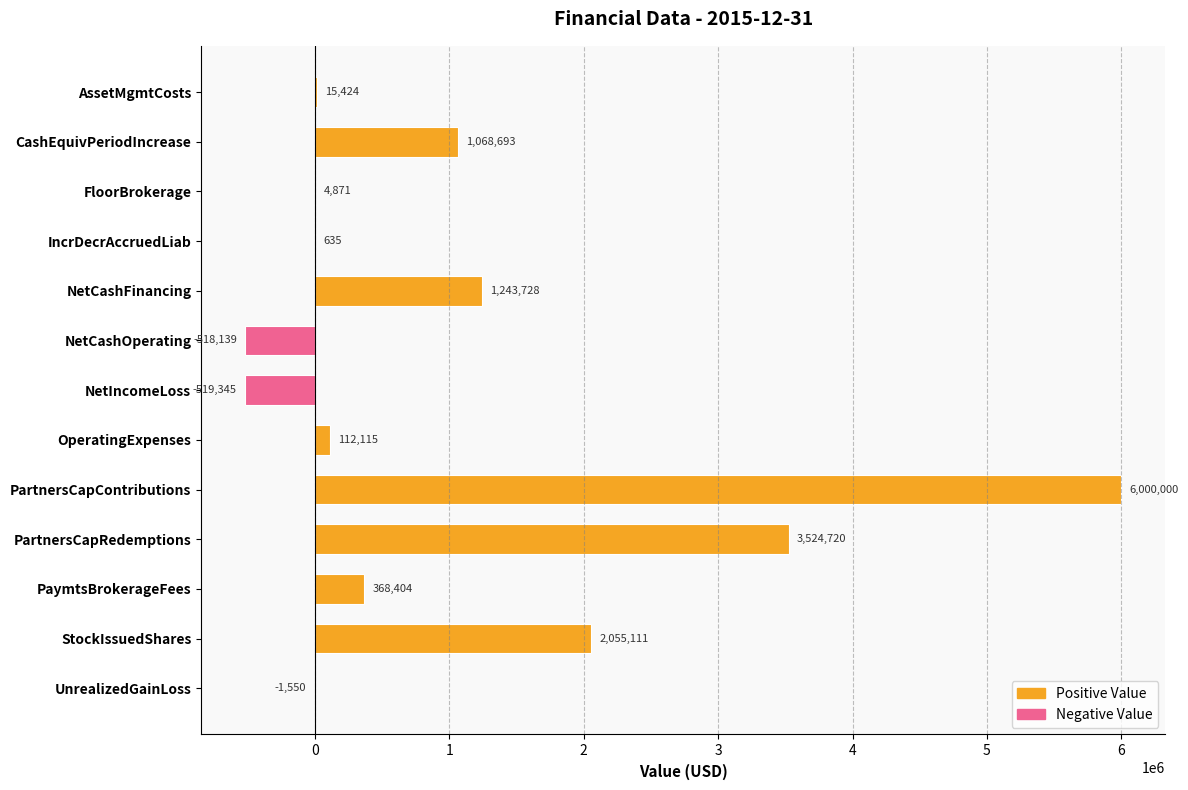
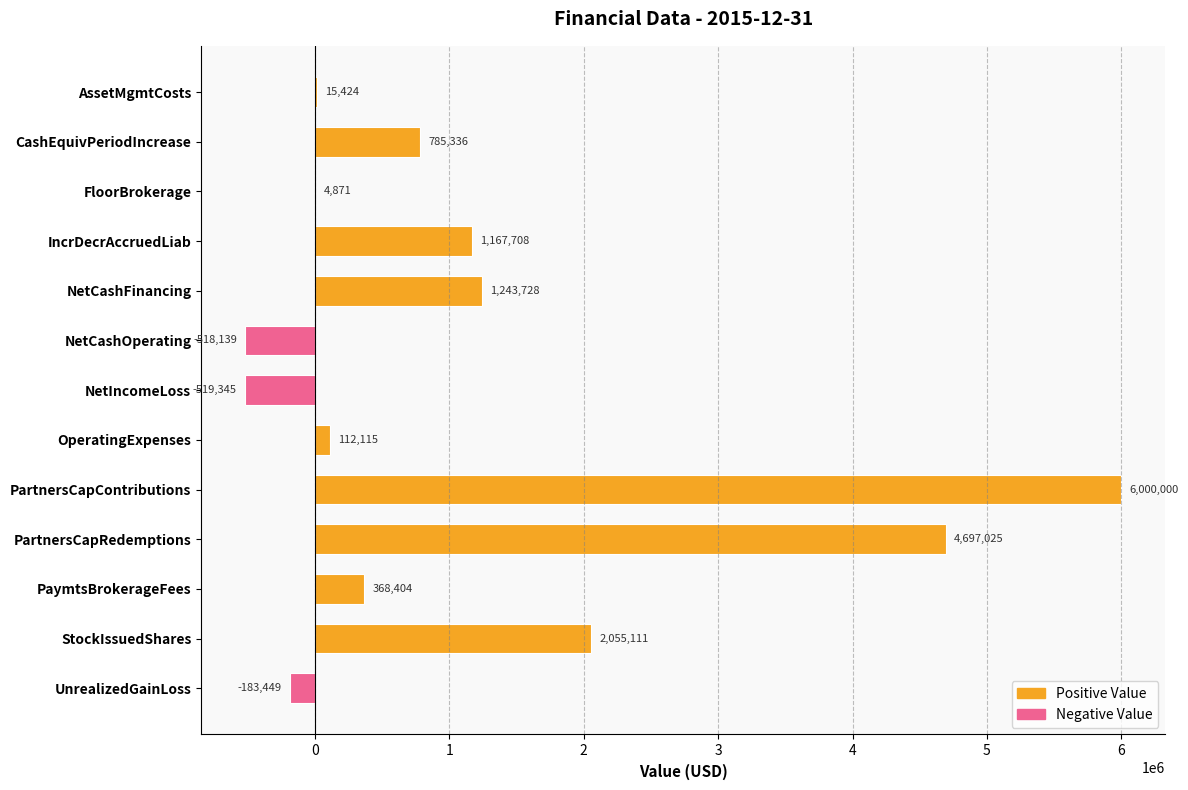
CashEquivPeriodIncrease: 1,068,693 -> 785,336
IncrDecrAccruedLiab: 635 -> 1,167,708
PartnersCapRedemptions: 3,524,720 -> 4,697,025
UnrealizedGainLoss: -1,550 -> -183,449
